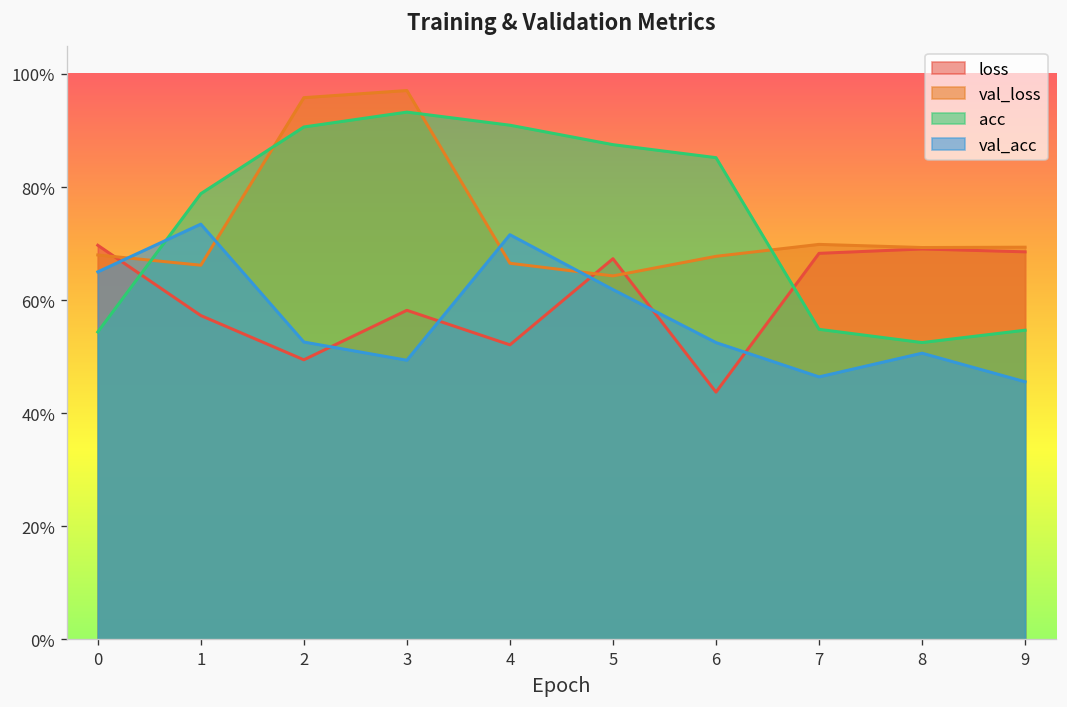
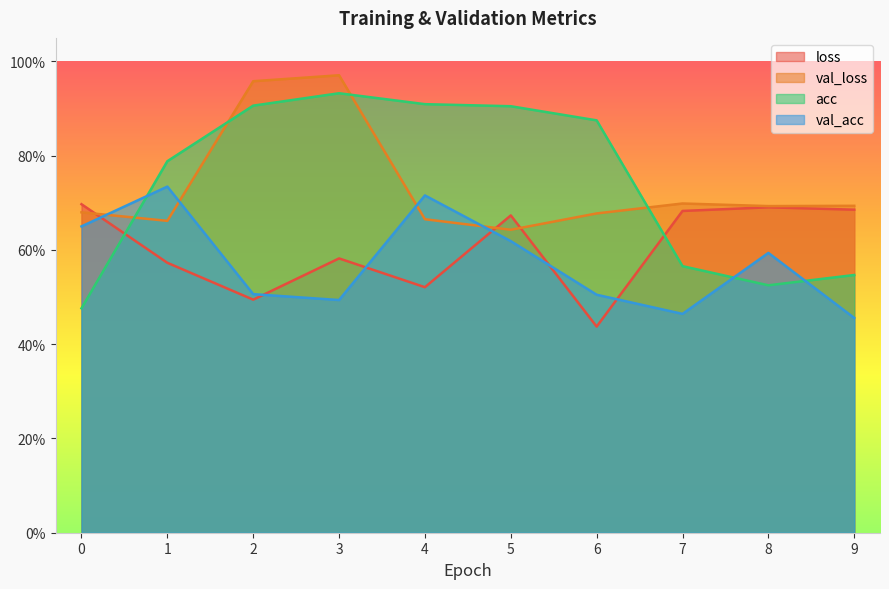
acc, 0: 54% -> 48%
val_acc, 2: 53% -> 51%
acc, 5: 88% -> 91%
acc, 6: 85% -> 88%
val_acc, 6: 53% -> 51%
acc, 7: 55% -> 57%
val_acc, 8: 51% -> 59%
